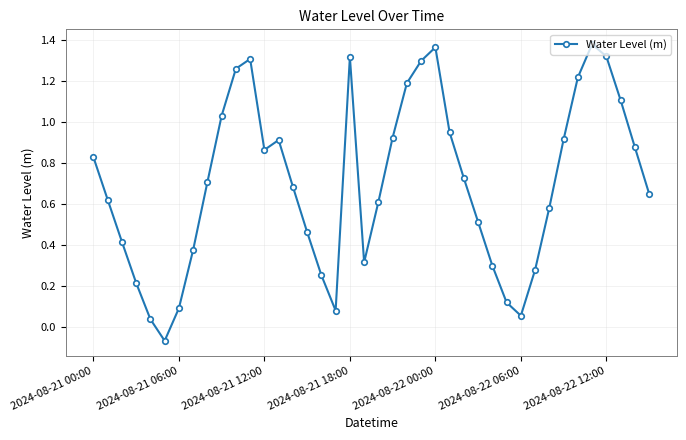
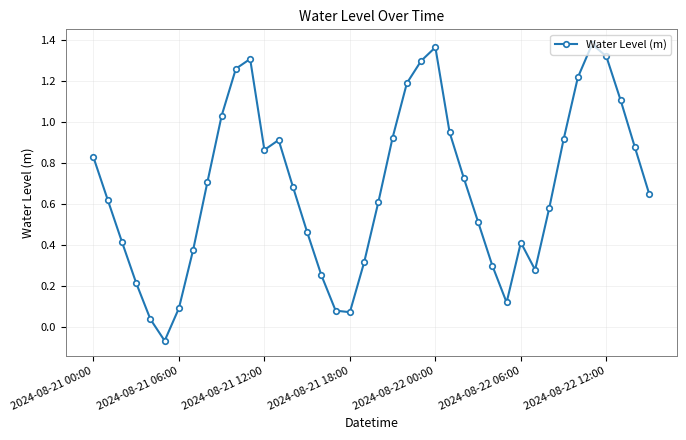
2024-08-21 18:00: 1.32 -> 0.07
2024-08-22 06:00: 0.05 -> 0.41
